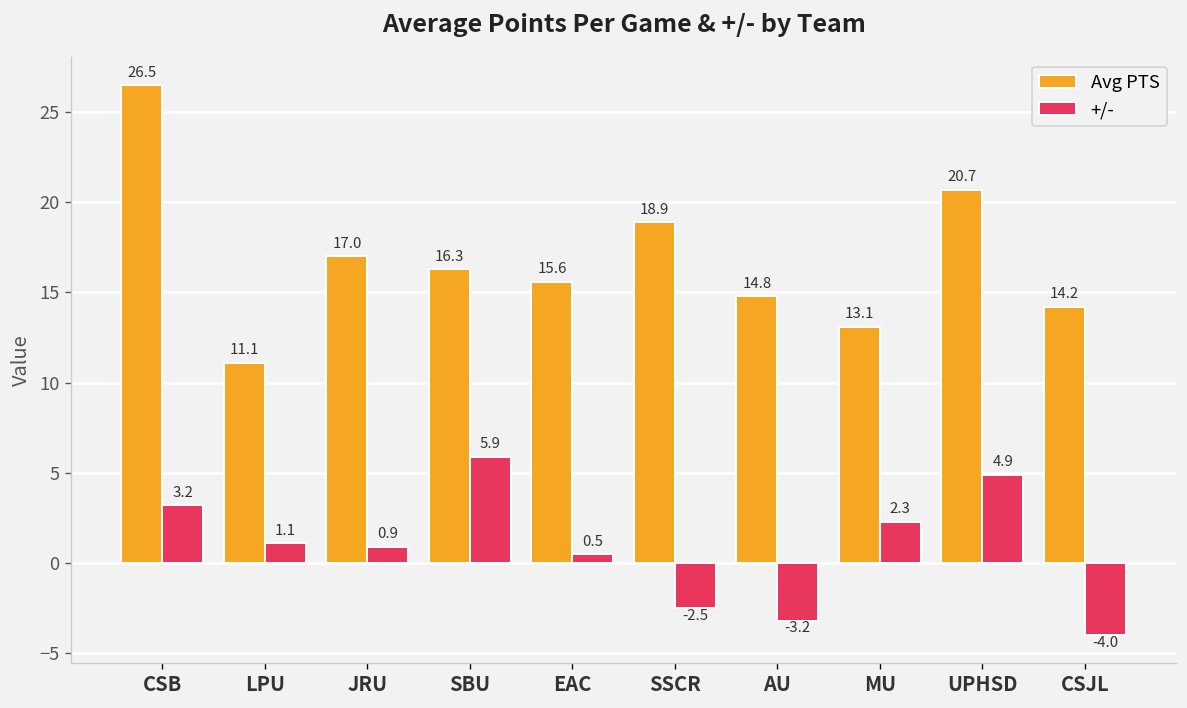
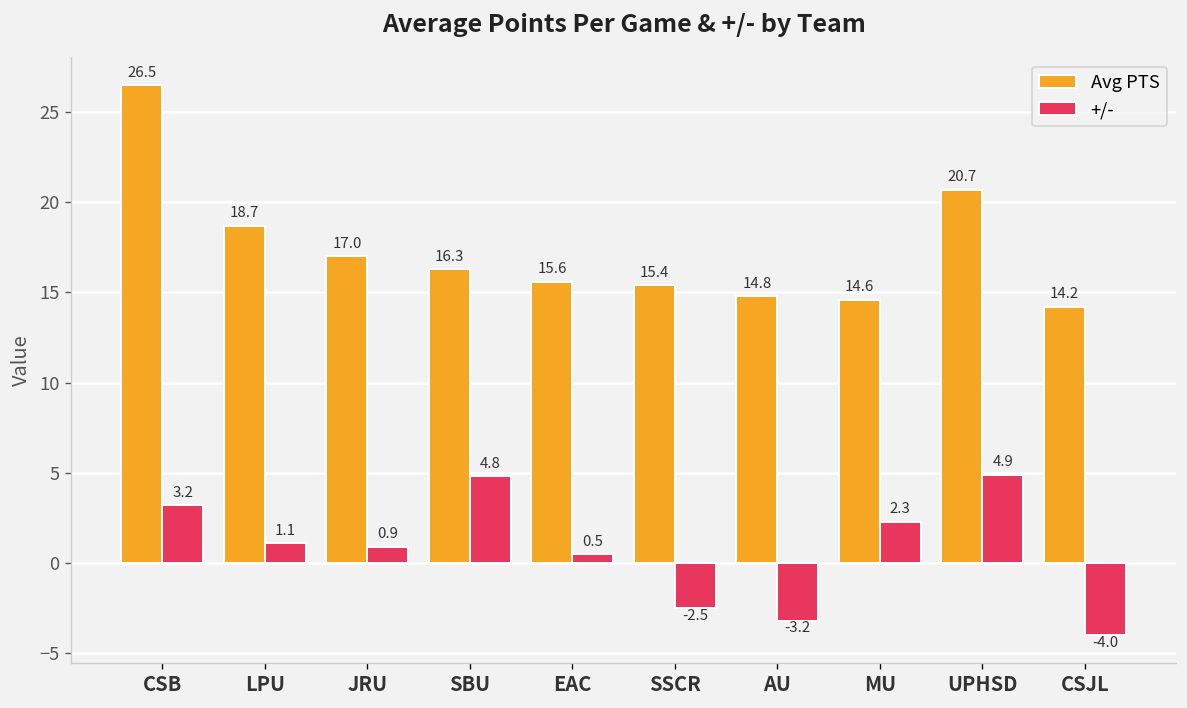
Avg PTS, LPU: 11.1 -> 18.7
+/-, SBU: 5.9 -> 4.8
Avg PTS, SSCR: 18.9 -> 15.4
Avg PTS, MU: 13.1 -> 14.6
